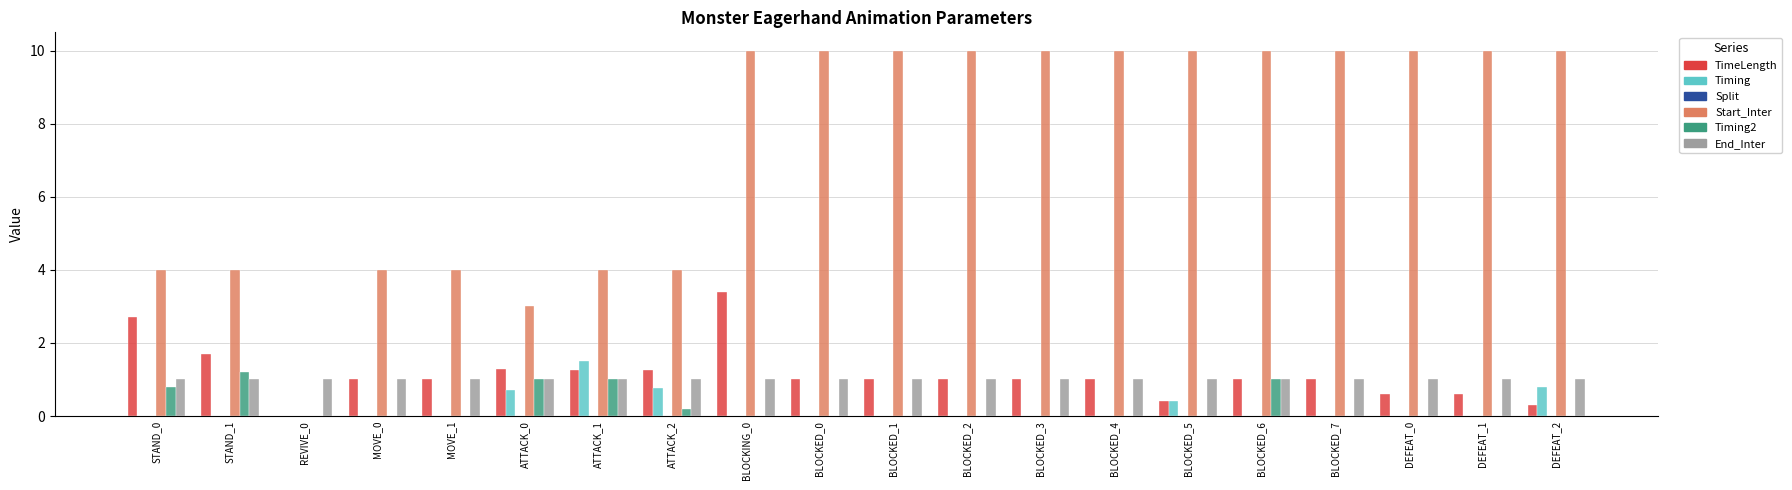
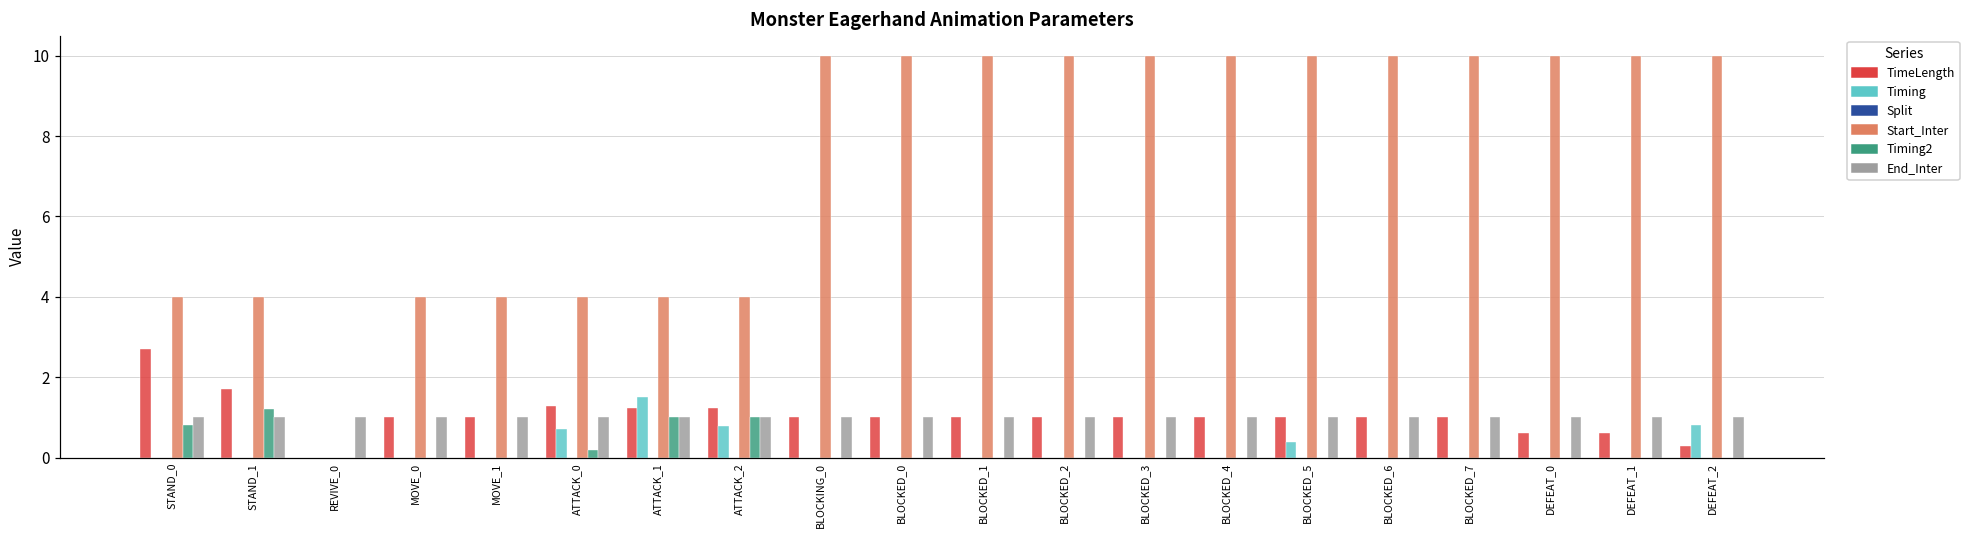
Start_Inter, ATTACK_0: 3 -> 4
Timing2, ATTACK_0: 1.0 -> 0.2
Timing2, ATTACK_2: 0.2 -> 1.0
TimeLength, BLOCKING_0: 3.4 -> 1.0
TimeLength, BLOCKED_5: 0.4 -> 1.0
Timing2, BLOCKED_6: 1 -> 0
